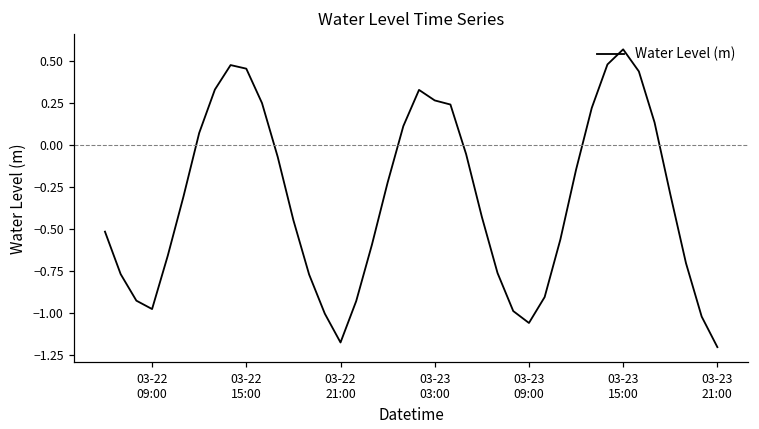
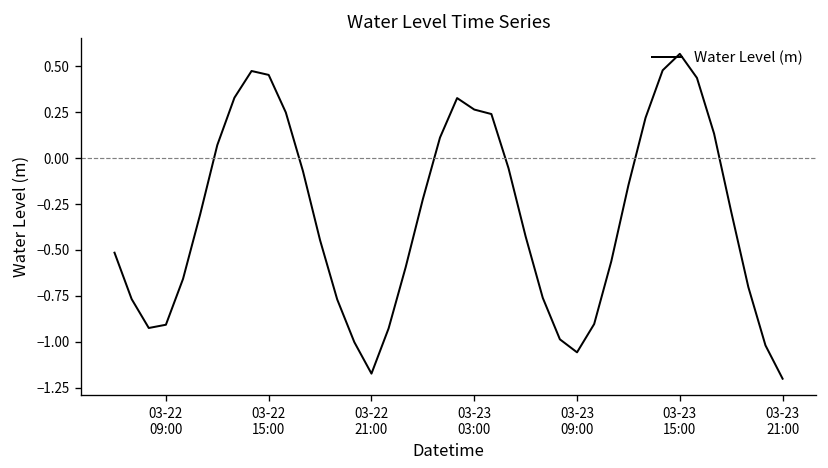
03-22 09:00: -0.97 -> -0.91
